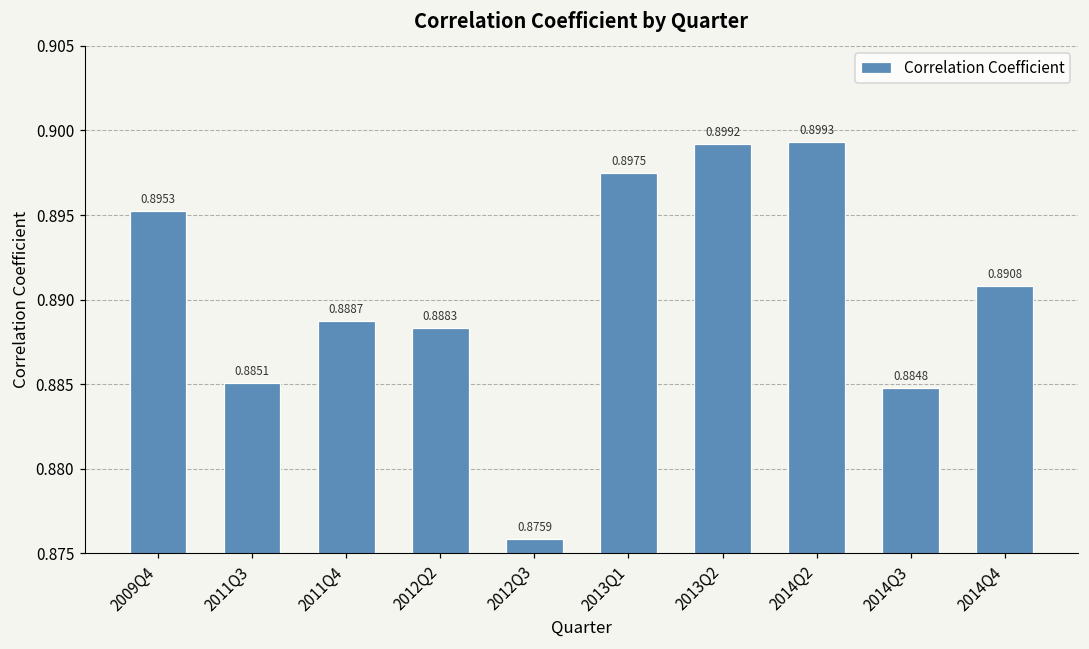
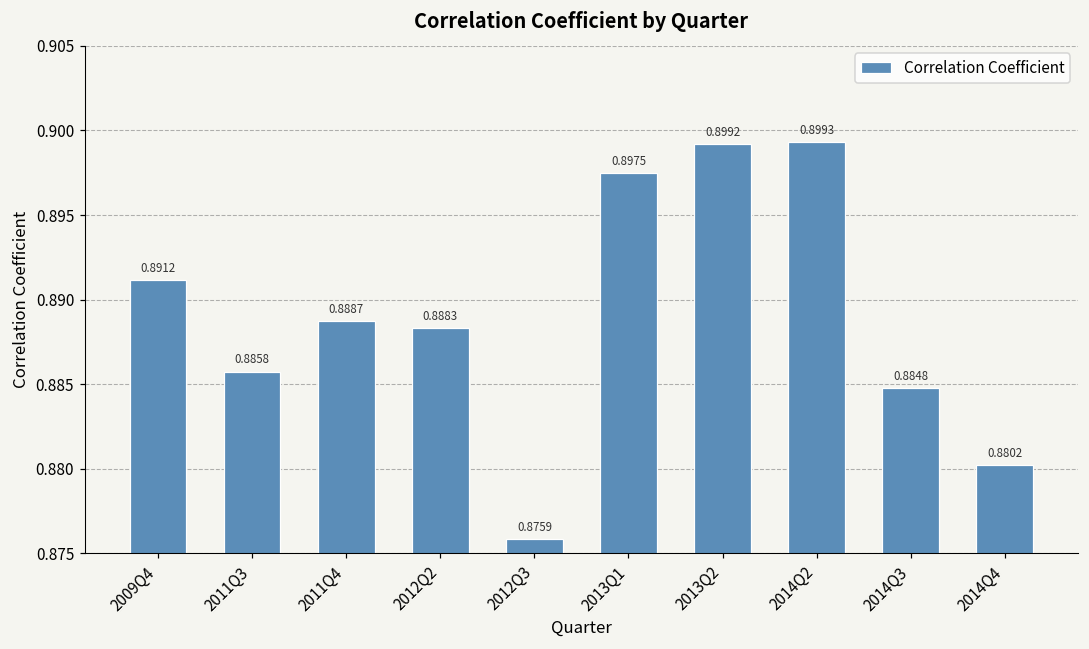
2009Q4: 0.8953 -> 0.8912
2011Q3: 0.8851 -> 0.8858
2014Q4: 0.8908 -> 0.8802
